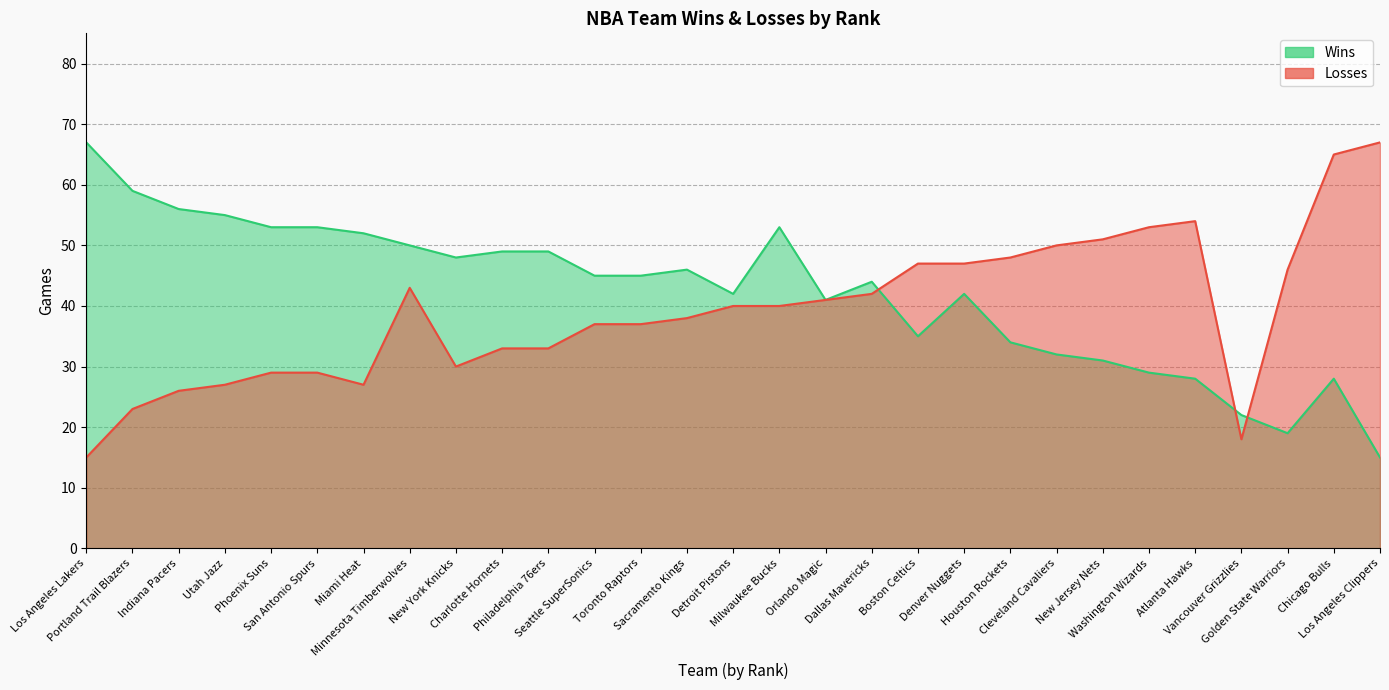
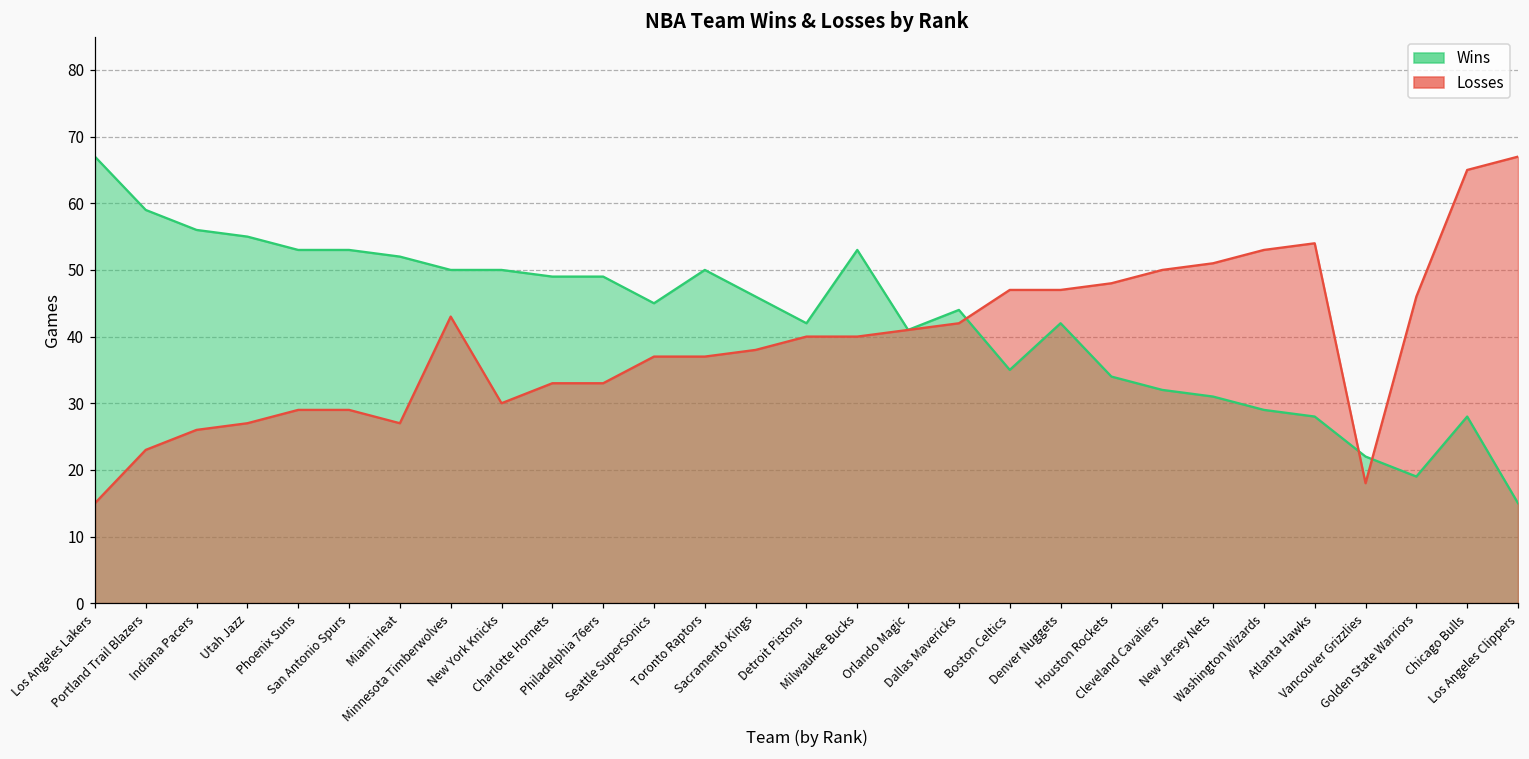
Wins, New York Knicks: 48 -> 50
Wins, Toronto Raptors: 45 -> 50
